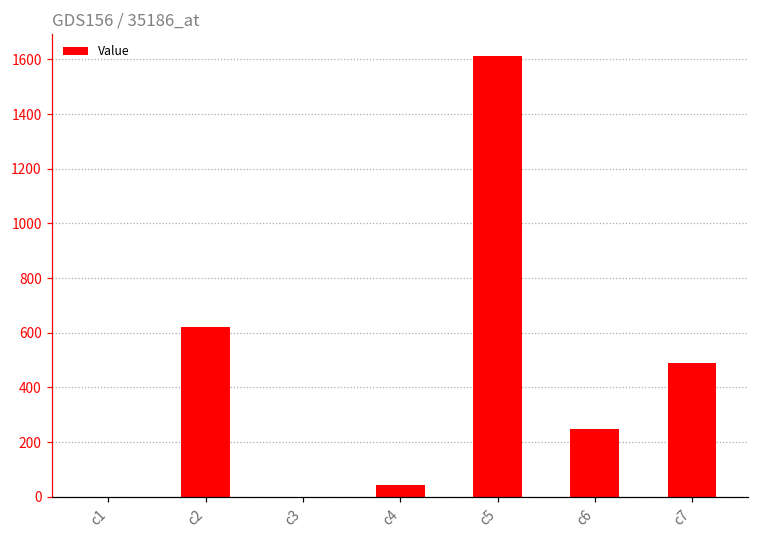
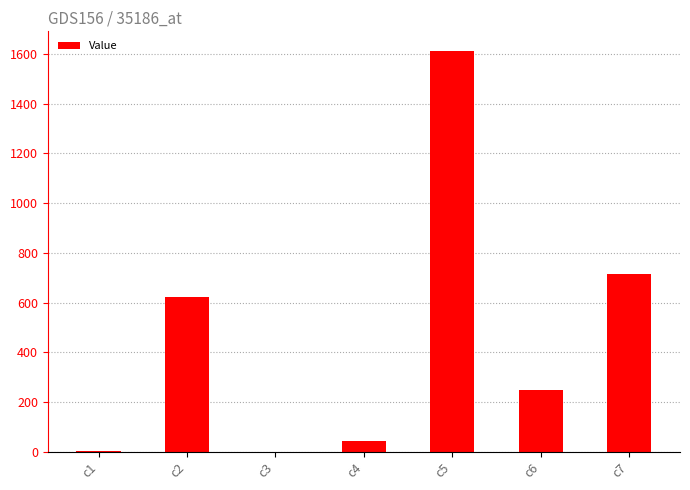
c7: 490 -> 720
